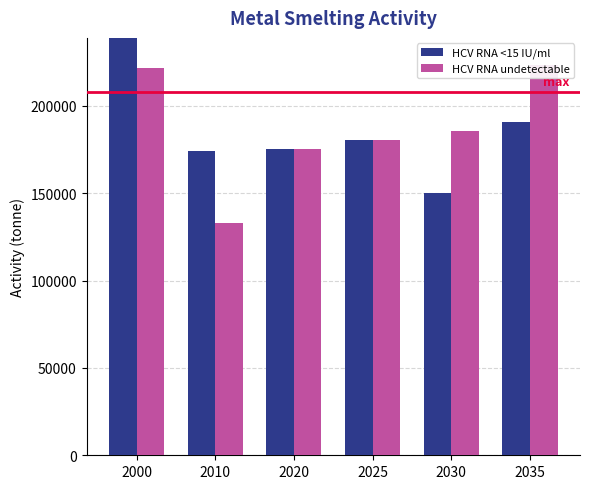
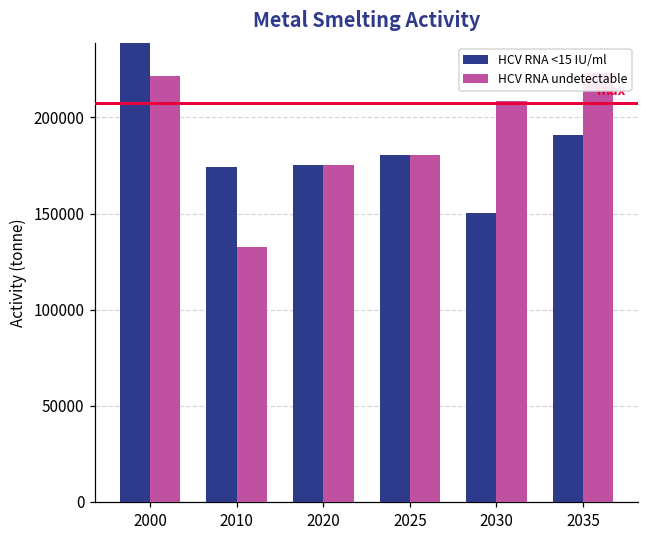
HCV RNA undetectable, 2030: 185000 -> 208000
